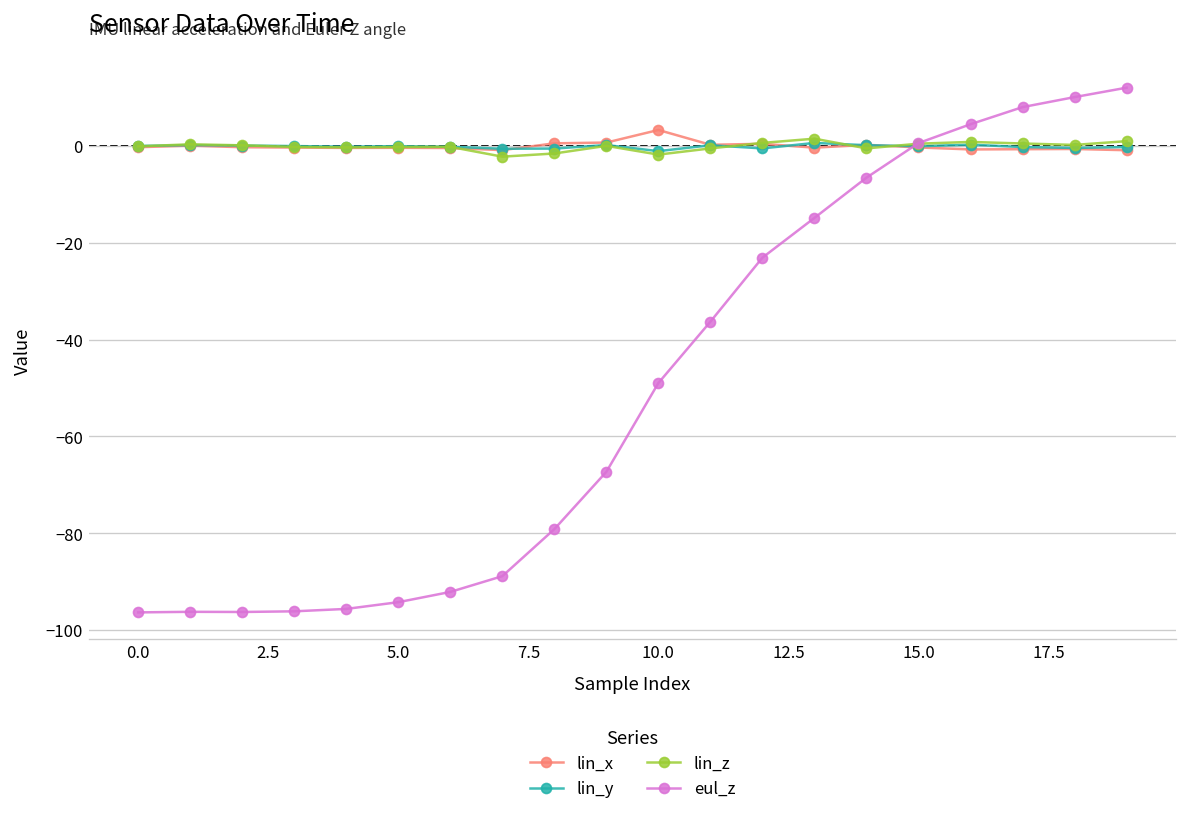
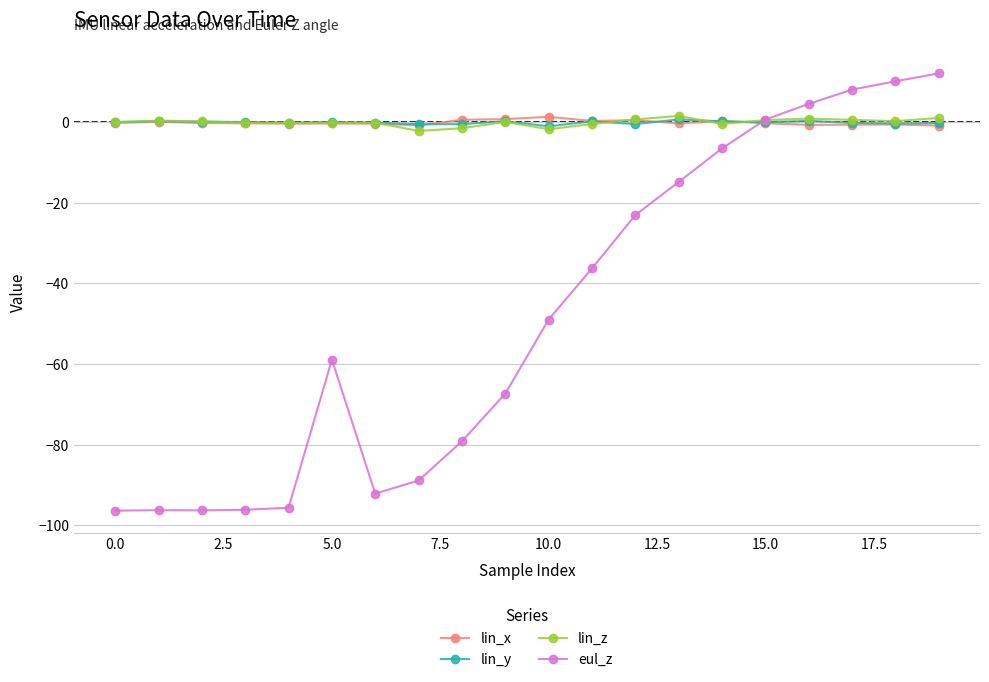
eul_z, 5.0: -94 -> -59
lin_x, 10.0: 3 -> 1
